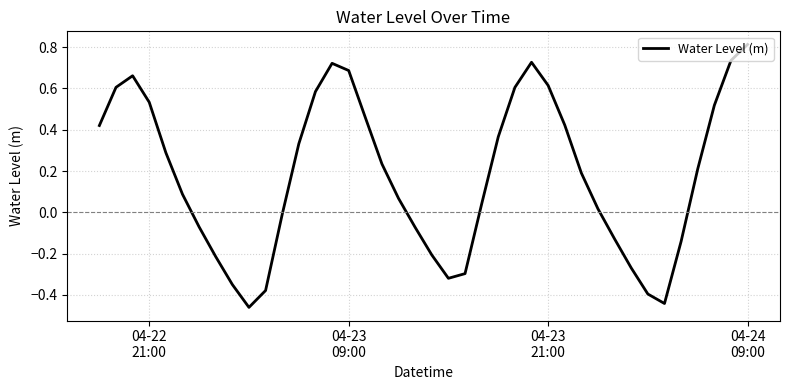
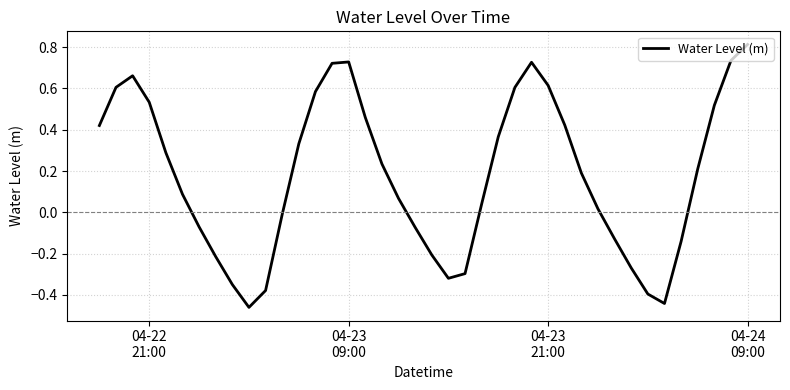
04-23 09:00: 0.69 -> 0.73
